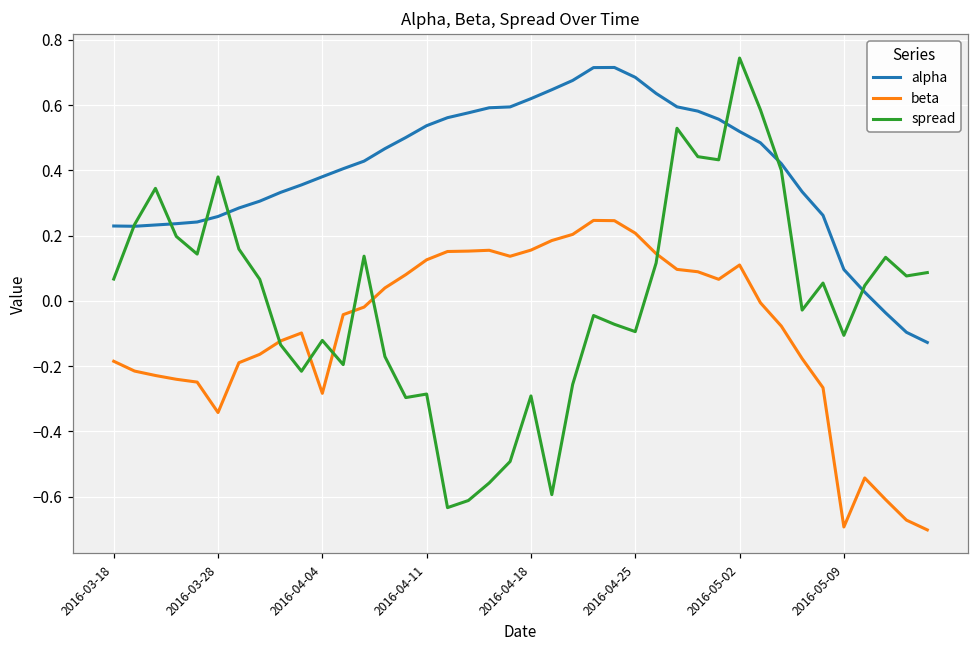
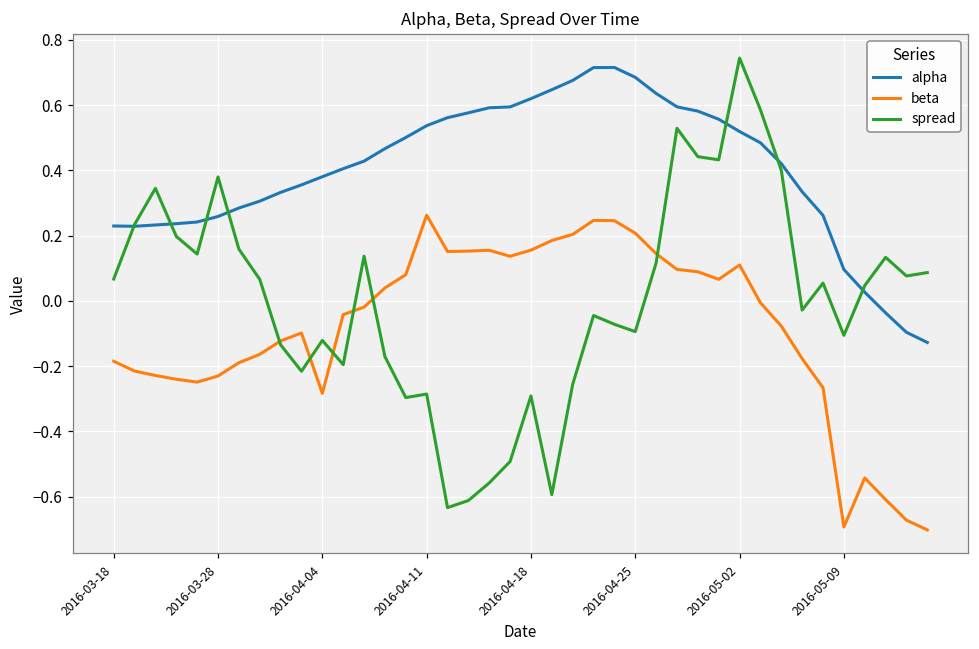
beta, 2016-03-28: -0.34 -> -0.23
beta, 2016-04-11: 0.13 -> 0.26
